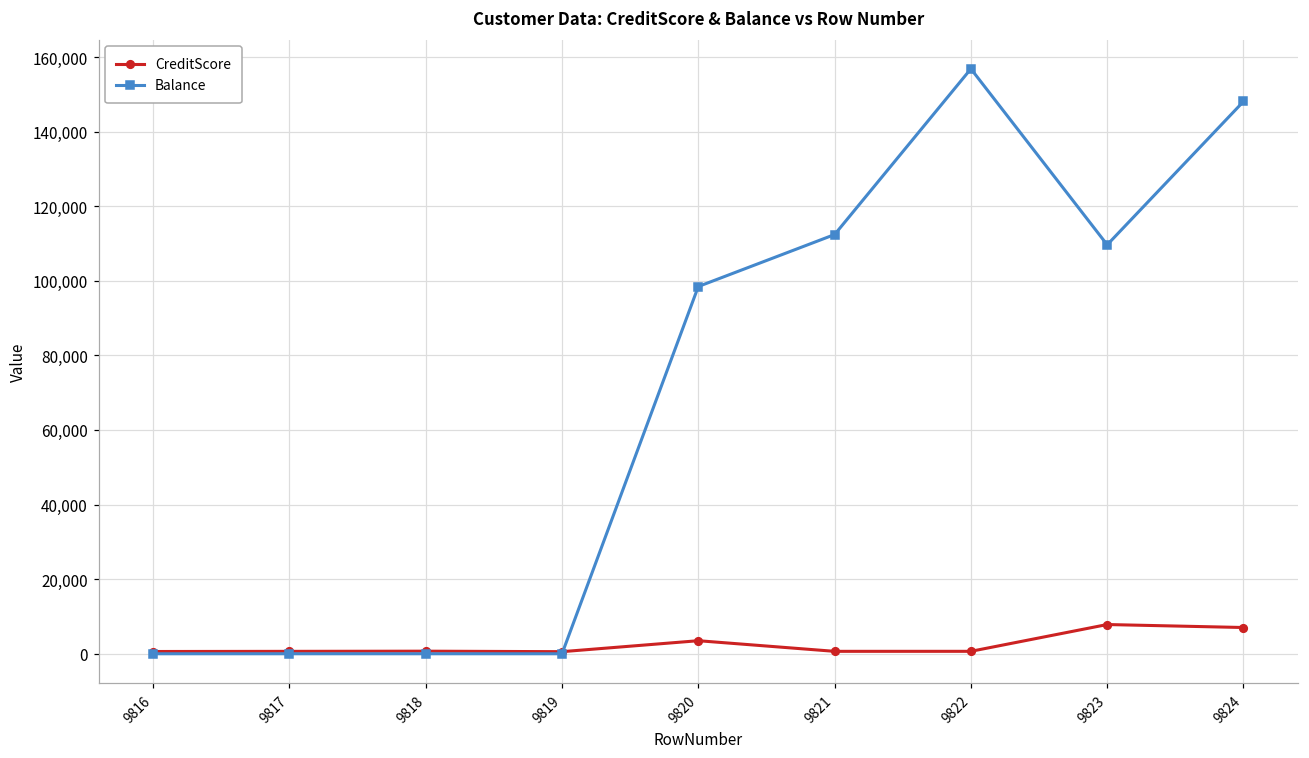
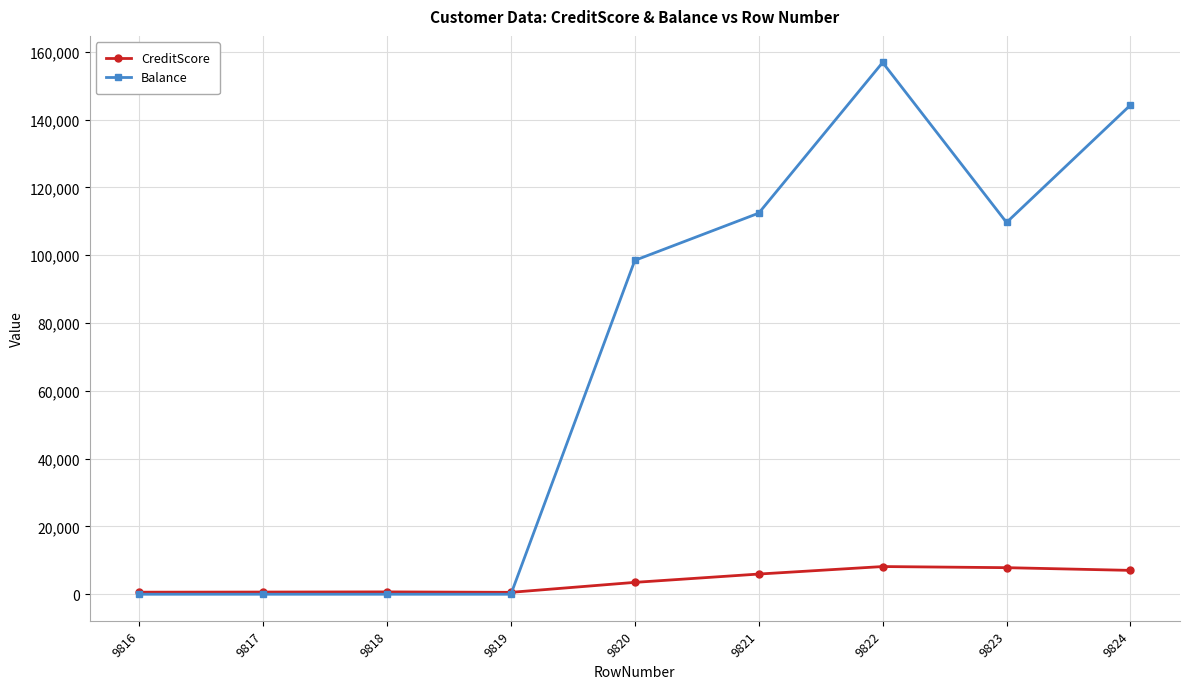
CreditScore, 9821: 1,000 -> 6,000
CreditScore, 9822: 1,000 -> 8,000
Balance, 9824: 148,000 -> 144,000
